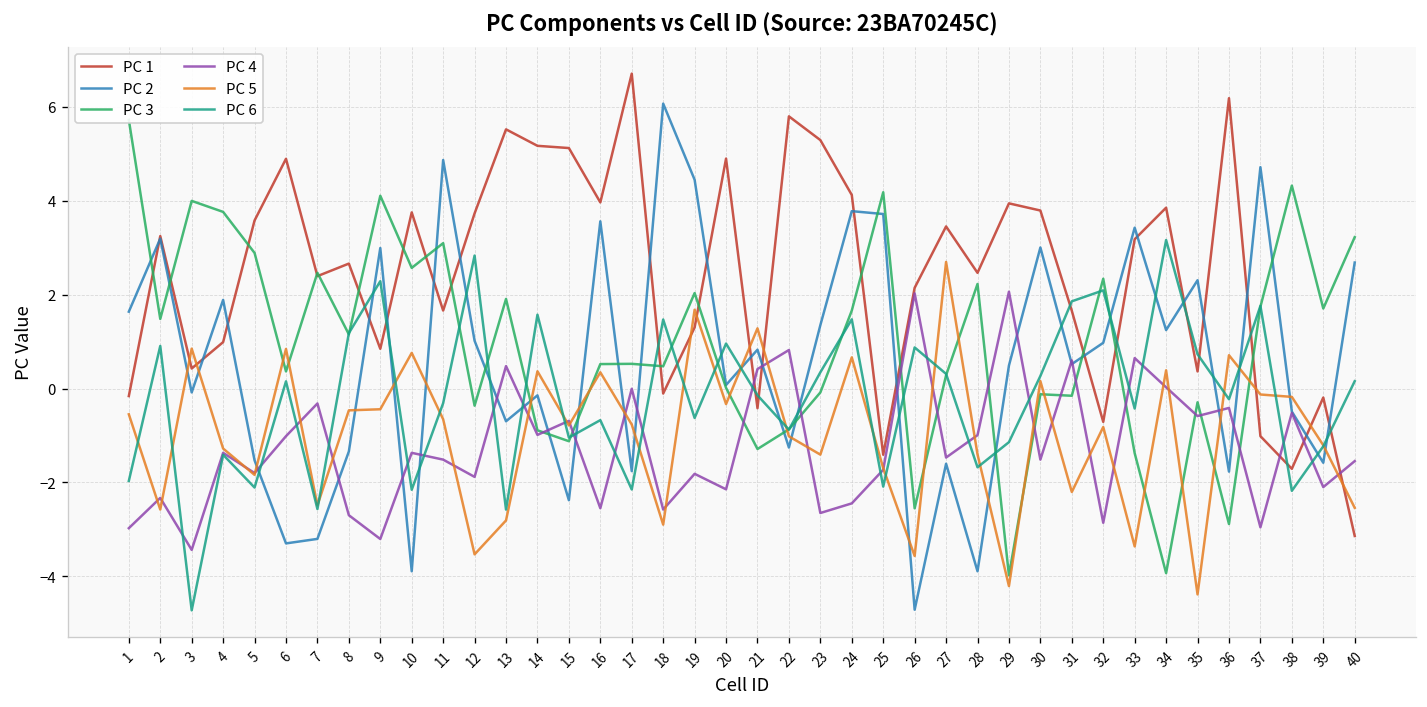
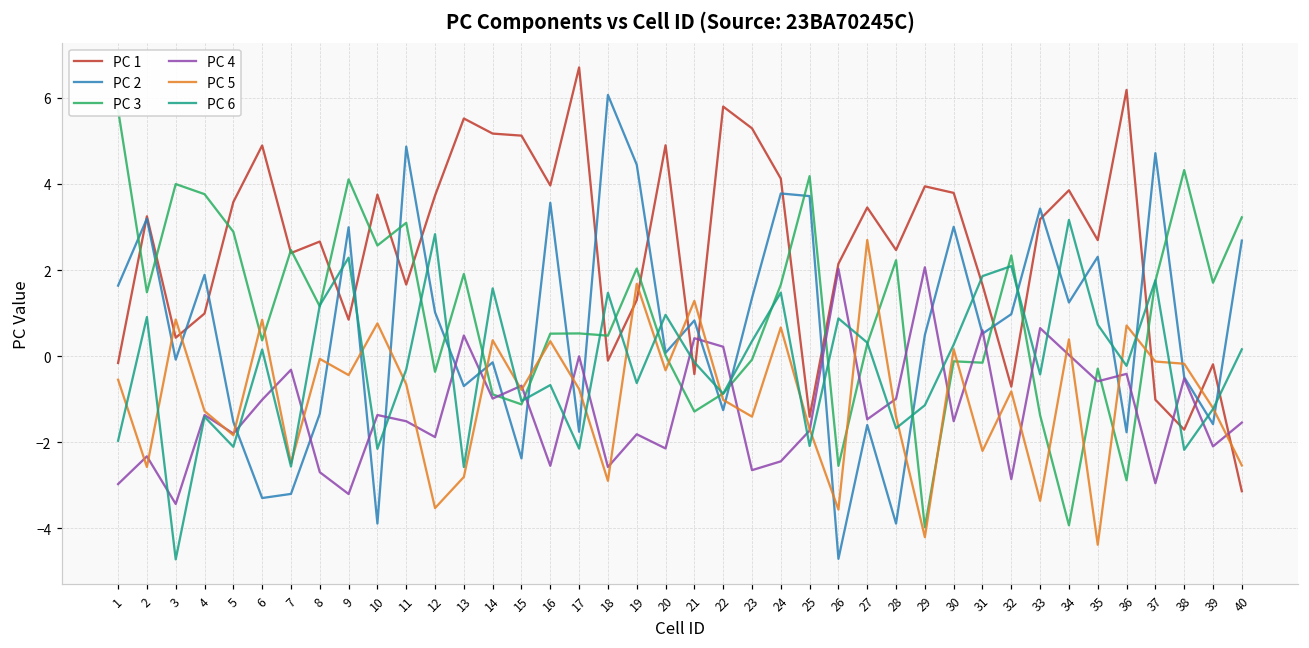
PC 5, 8: -0.5 -> -0.1
PC 4, 22: 0.8 -> 0.2
PC 1, 35: 0.4 -> 2.7
